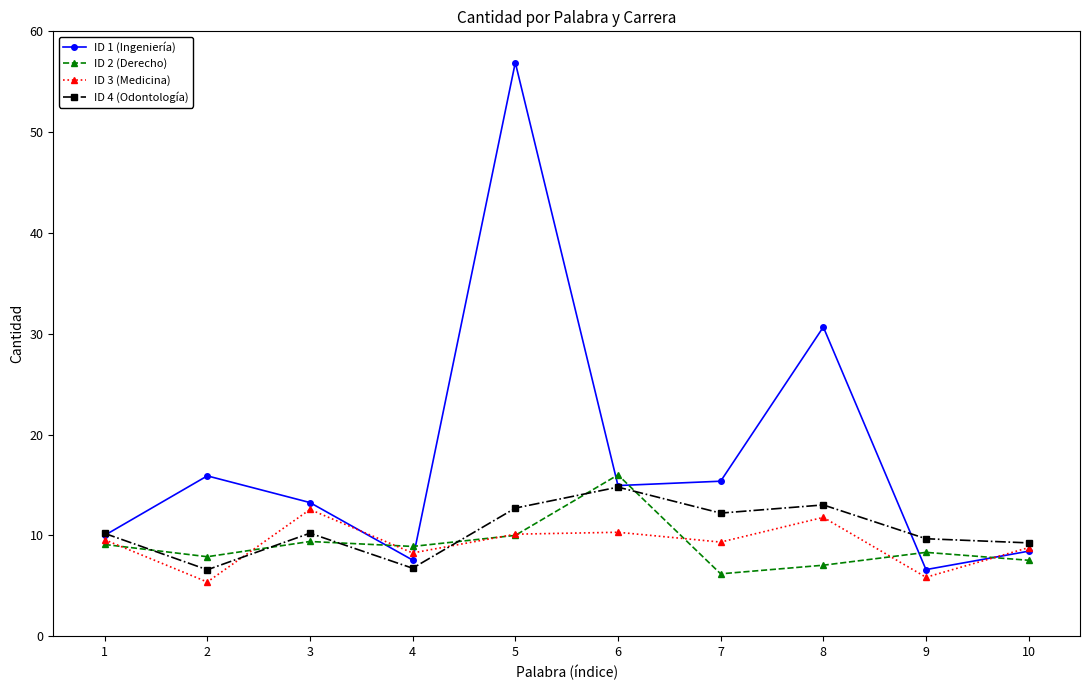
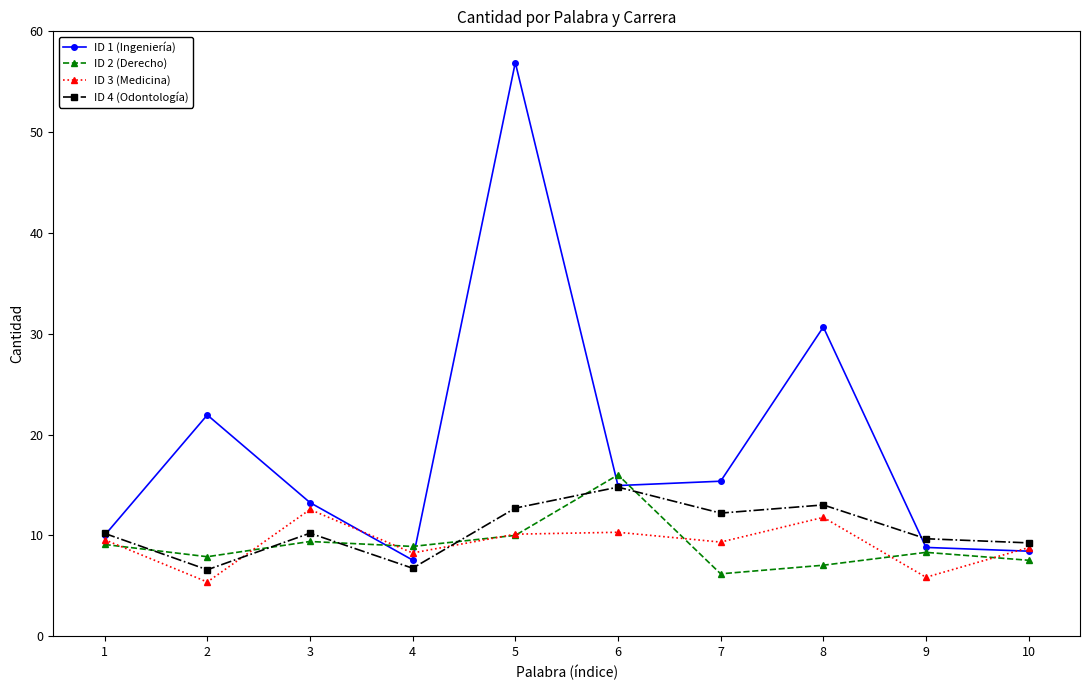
ID 1 (Ingeniería), 2: 15.9 -> 21.9
ID 1 (Ingeniería), 9: 6.6 -> 8.8
